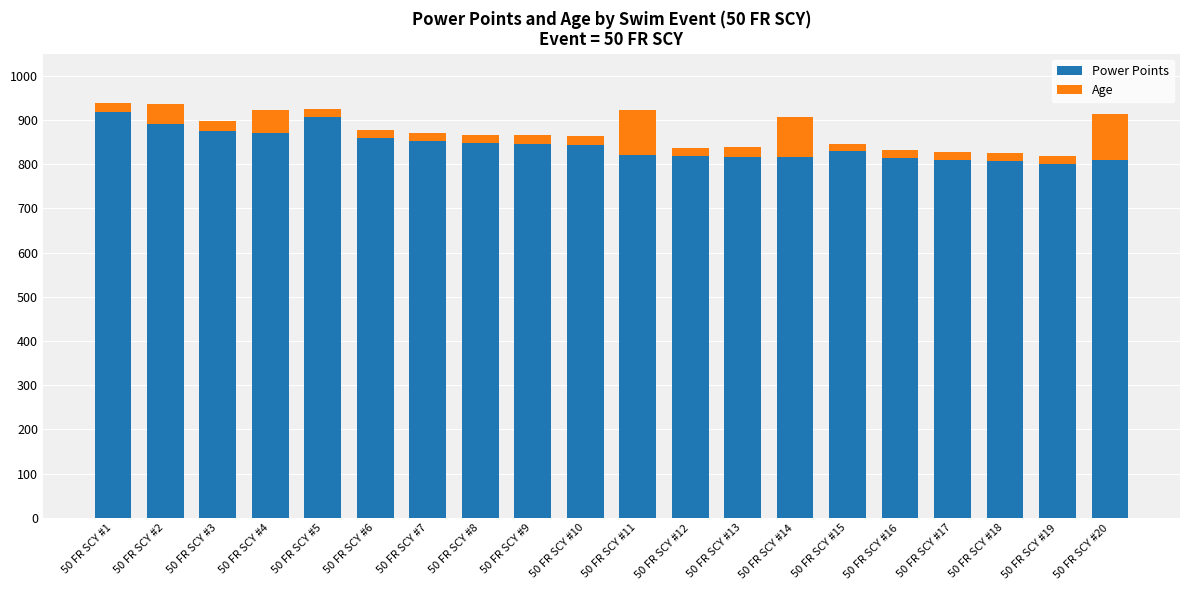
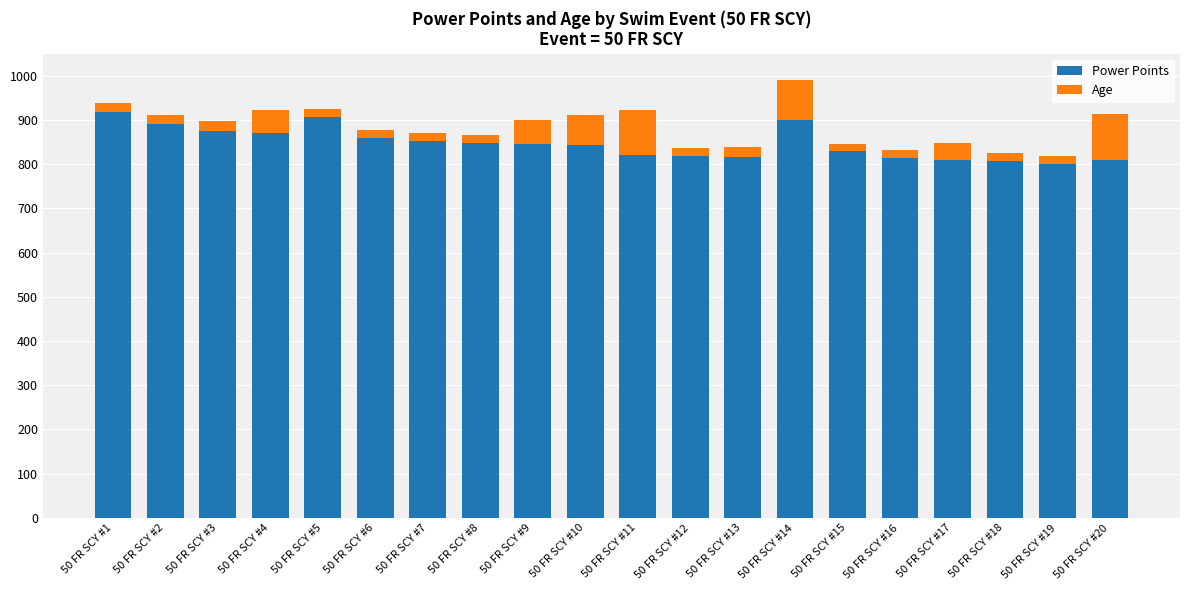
Age, 50 FR SCY #2: 50 -> 20
Age, 50 FR SCY #9: 20 -> 50
Age, 50 FR SCY #10: 20 -> 70
Power Points, 50 FR SCY #14: 820 -> 900
Age, 50 FR SCY #17: 20 -> 40
